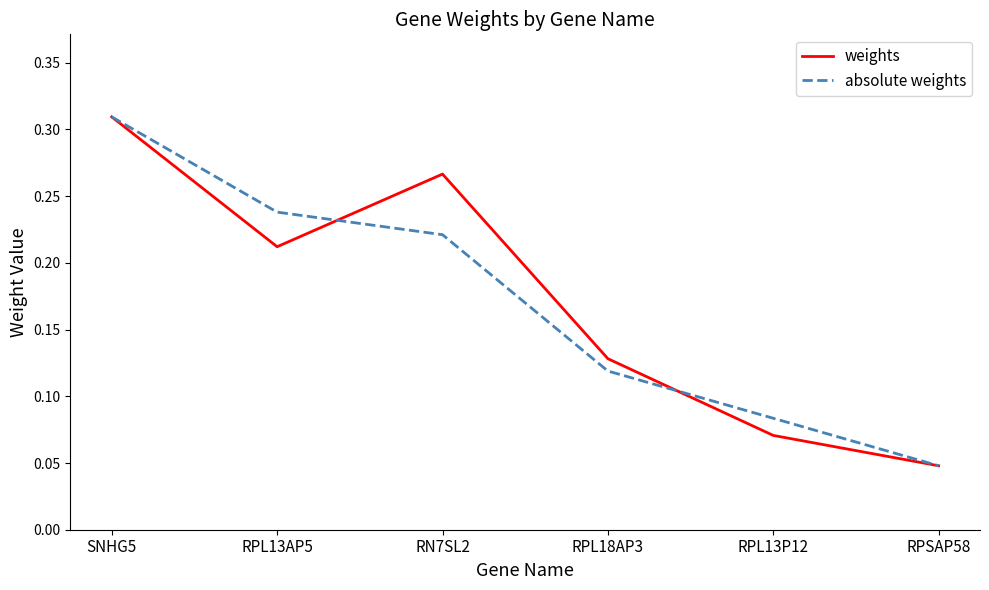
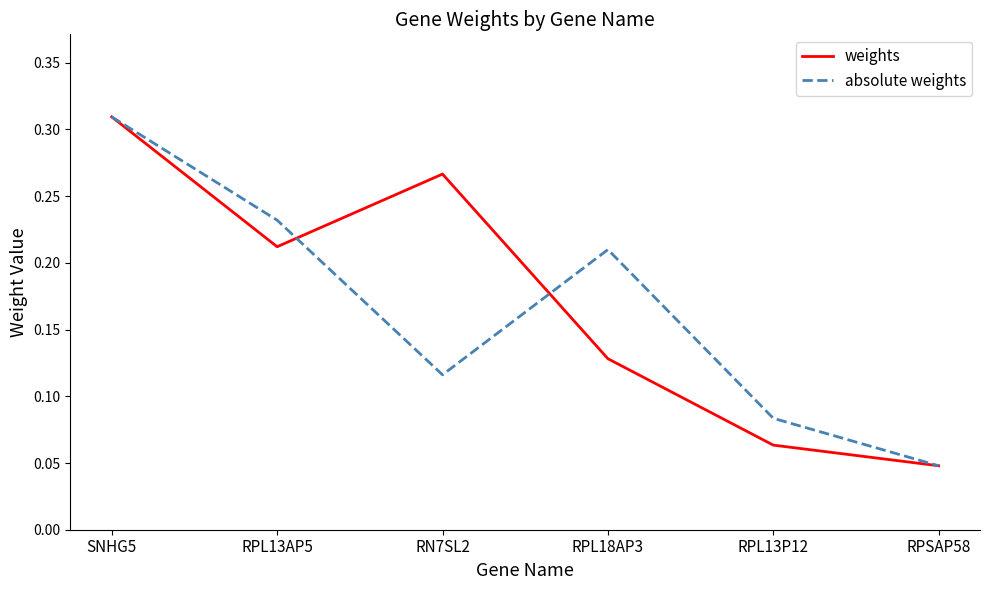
absolute weights, RPL13AP5: 0.238 -> 0.232
absolute weights, RN7SL2: 0.221 -> 0.116
absolute weights, RPL18AP3: 0.119 -> 0.210
weights, RPL13P12: 0.071 -> 0.063
